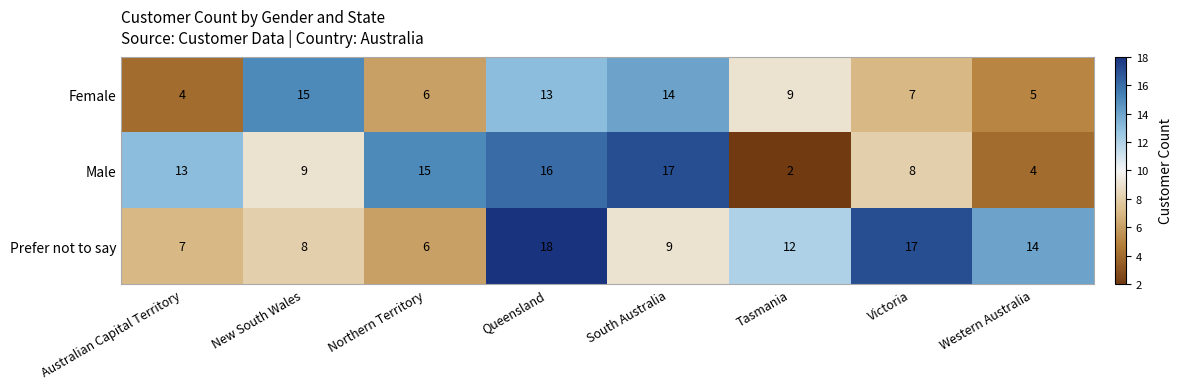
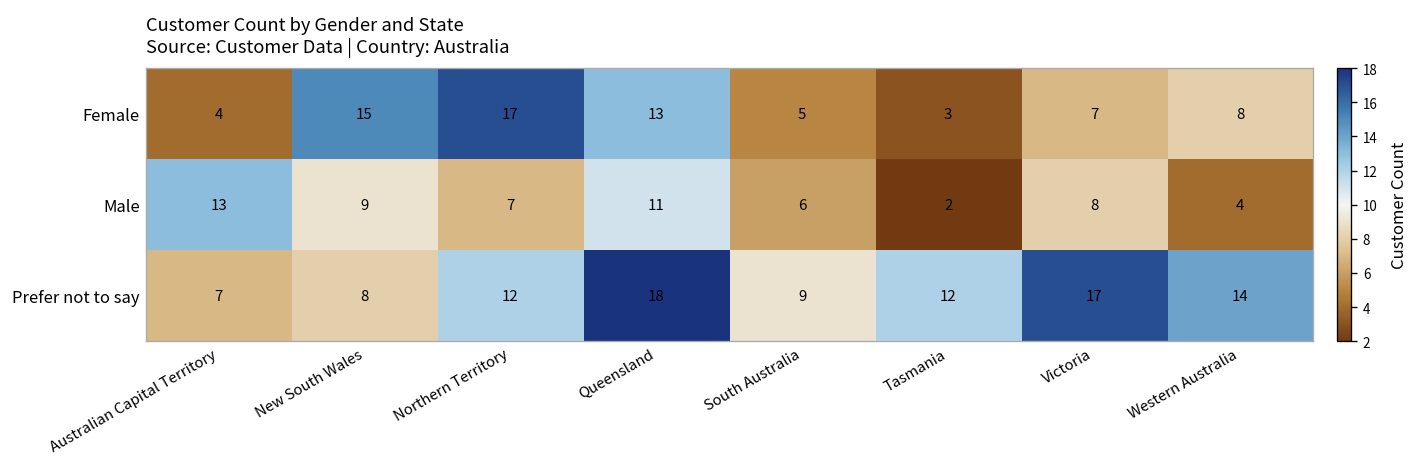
Female, Northern Territory: 6 -> 17
Female, South Australia: 14 -> 5
Female, Tasmania: 9 -> 3
Female, Western Australia: 5 -> 8
Male, Northern Territory: 15 -> 7
Male, Queensland: 16 -> 11
Male, South Australia: 17 -> 6
Prefer not to say, Northern Territory: 6 -> 12
